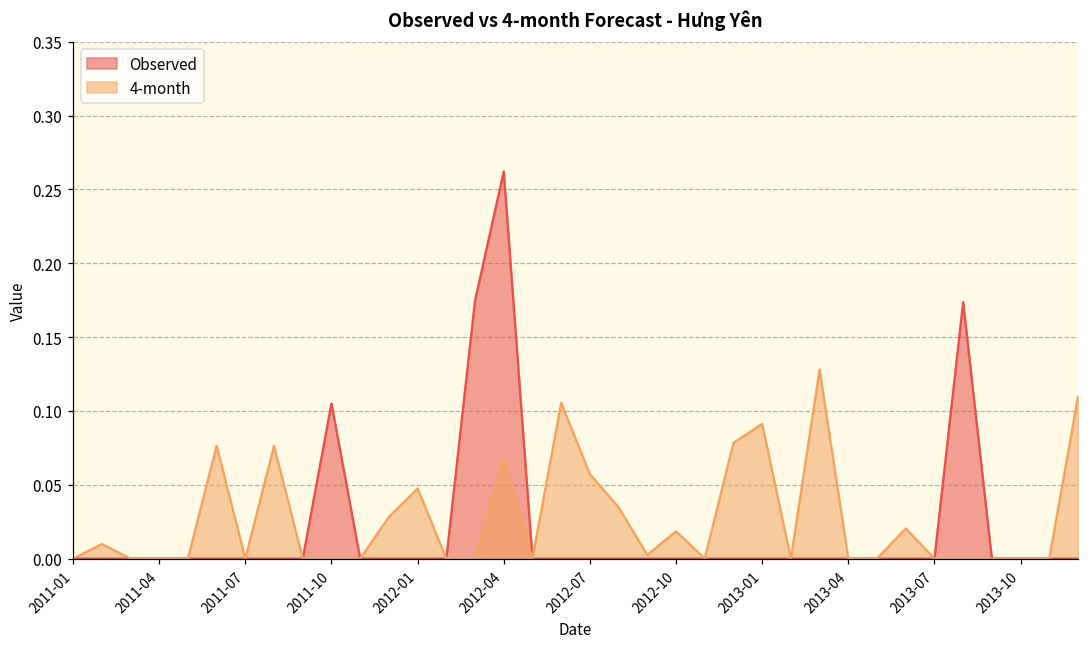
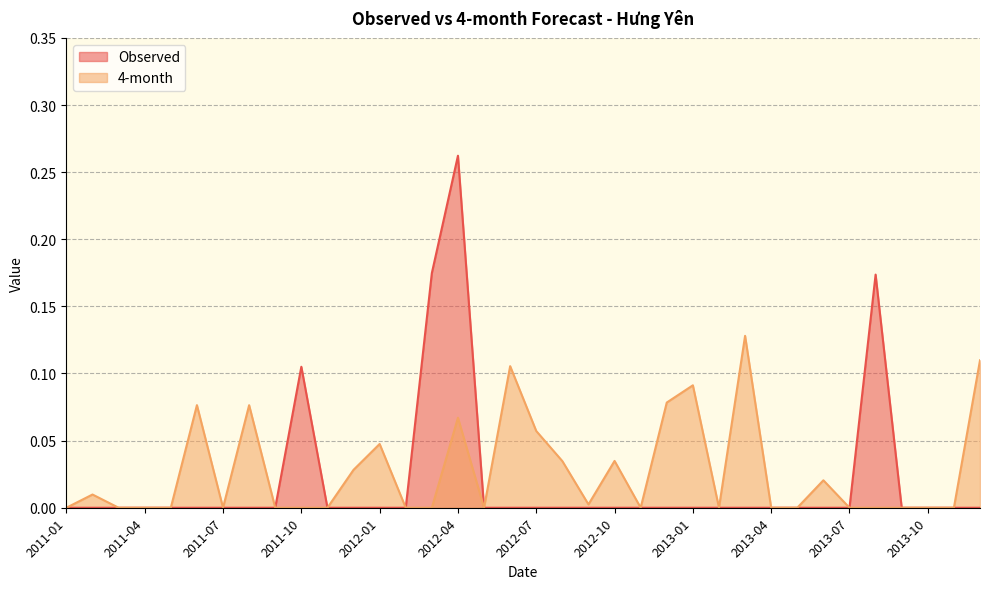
4-month, 2012-10: 0.019 -> 0.035
